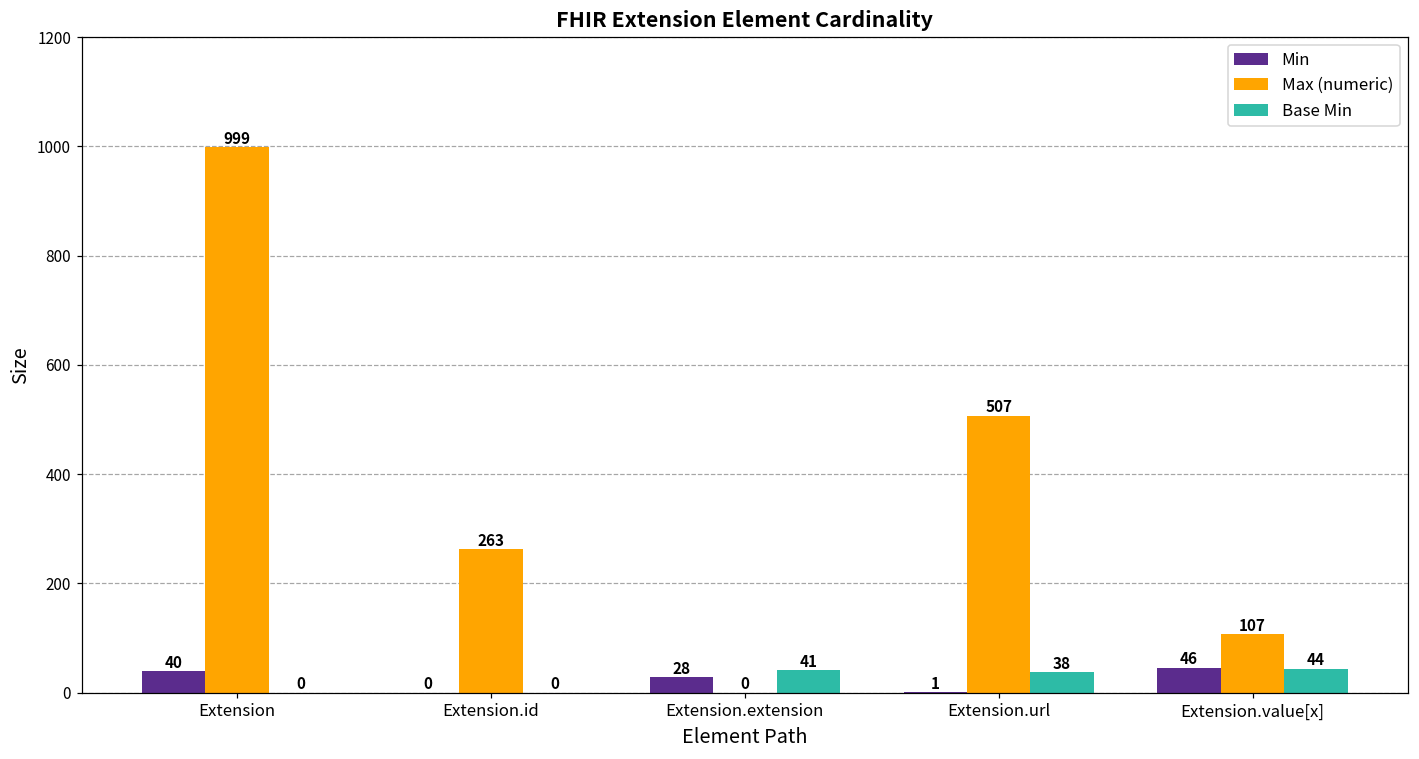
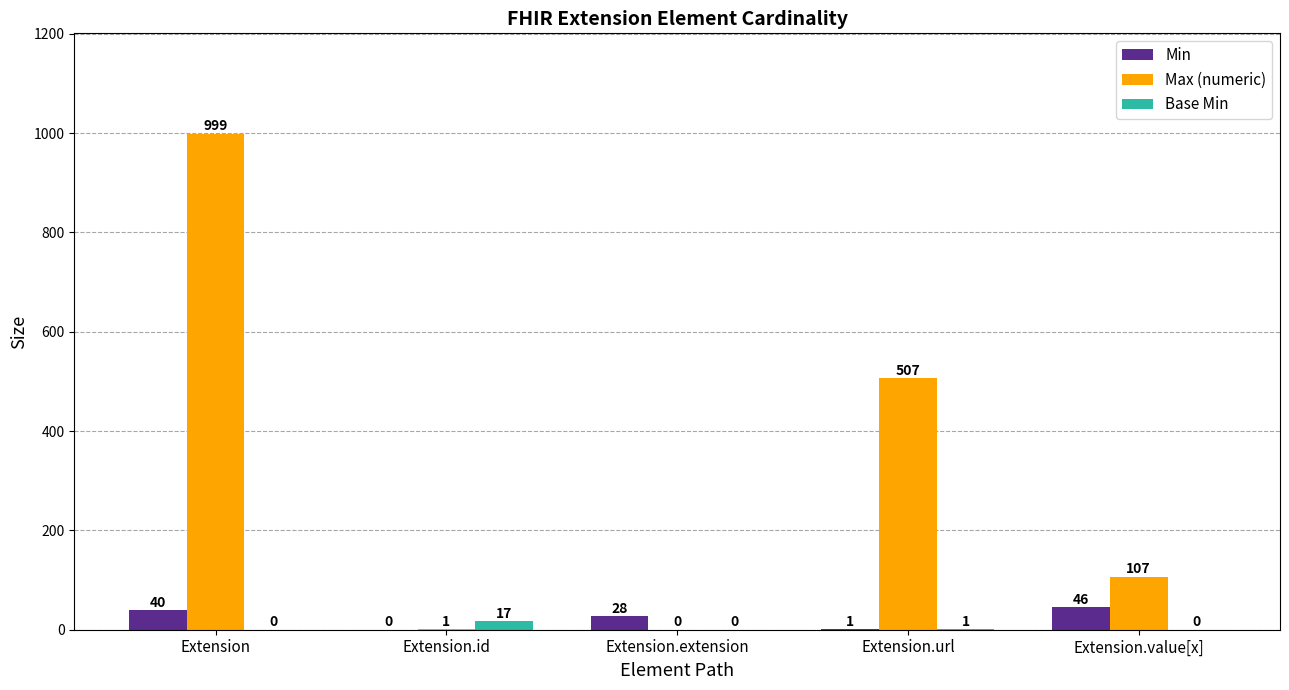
Max (numeric), Extension.id: 263 -> 1
Base Min, Extension.id: 0 -> 17
Base Min, Extension.extension: 41 -> 0
Base Min, Extension.url: 38 -> 1
Base Min, Extension.value[x]: 44 -> 0
